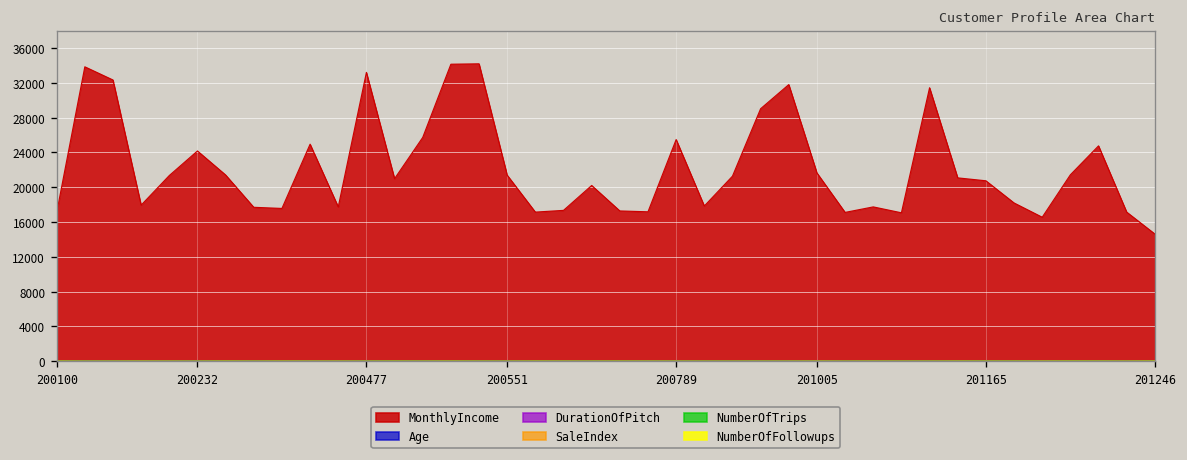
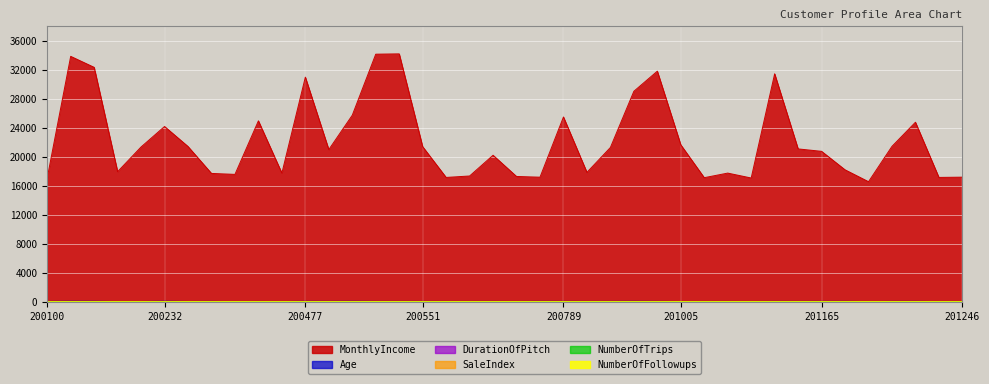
MonthlyIncome, 200477: 33000 -> 31000
MonthlyIncome, 201246: 15000 -> 17000
